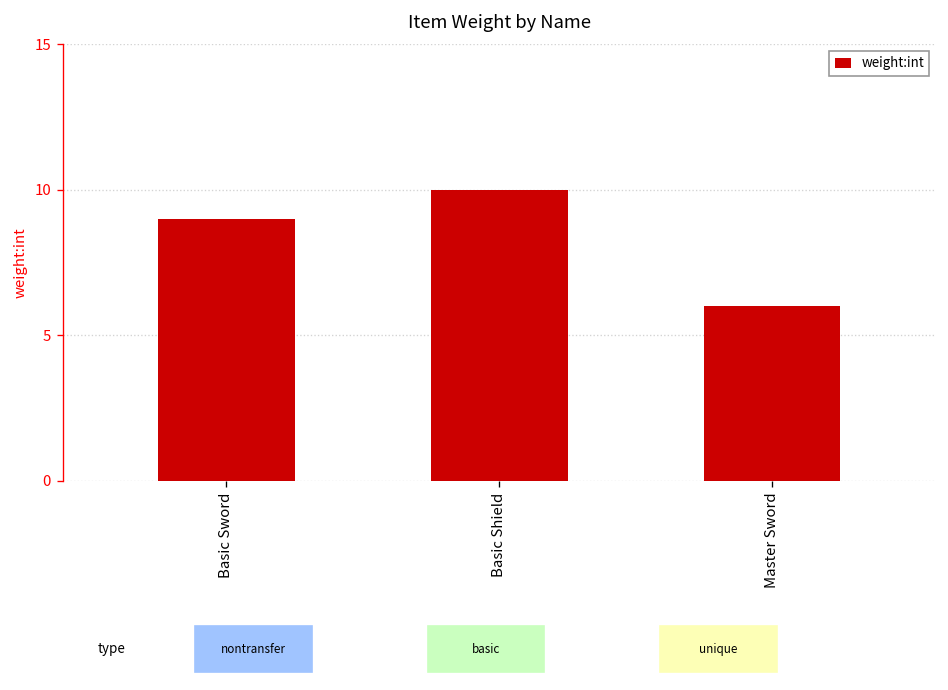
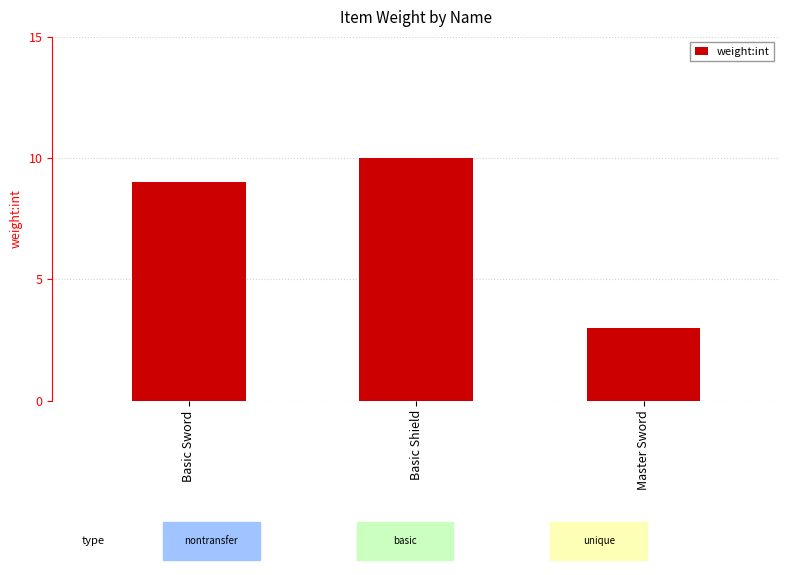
Master Sword: 6 -> 3
